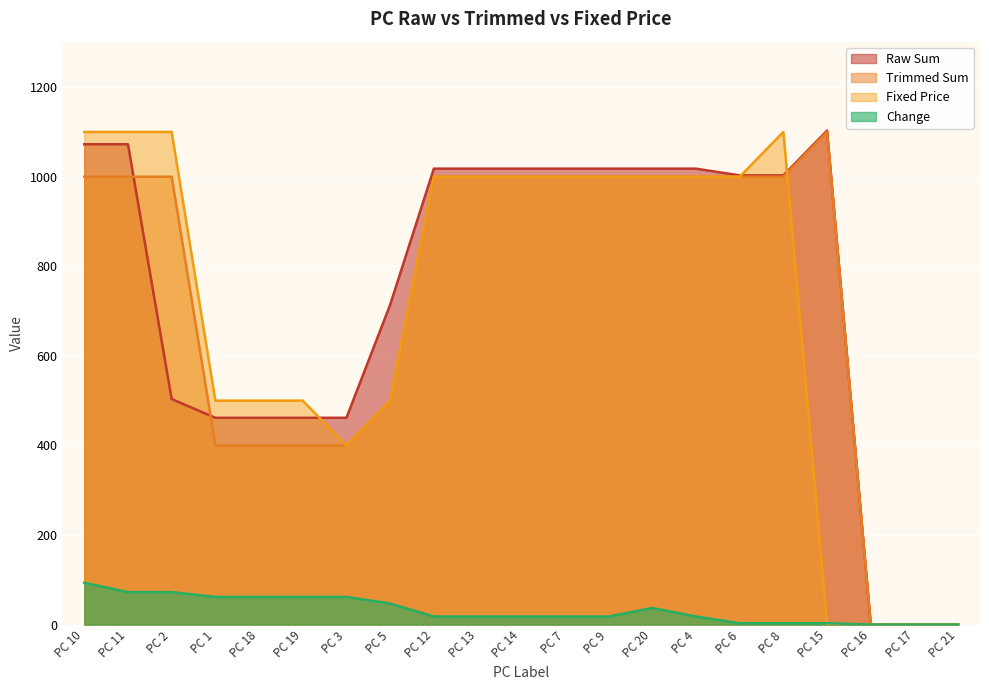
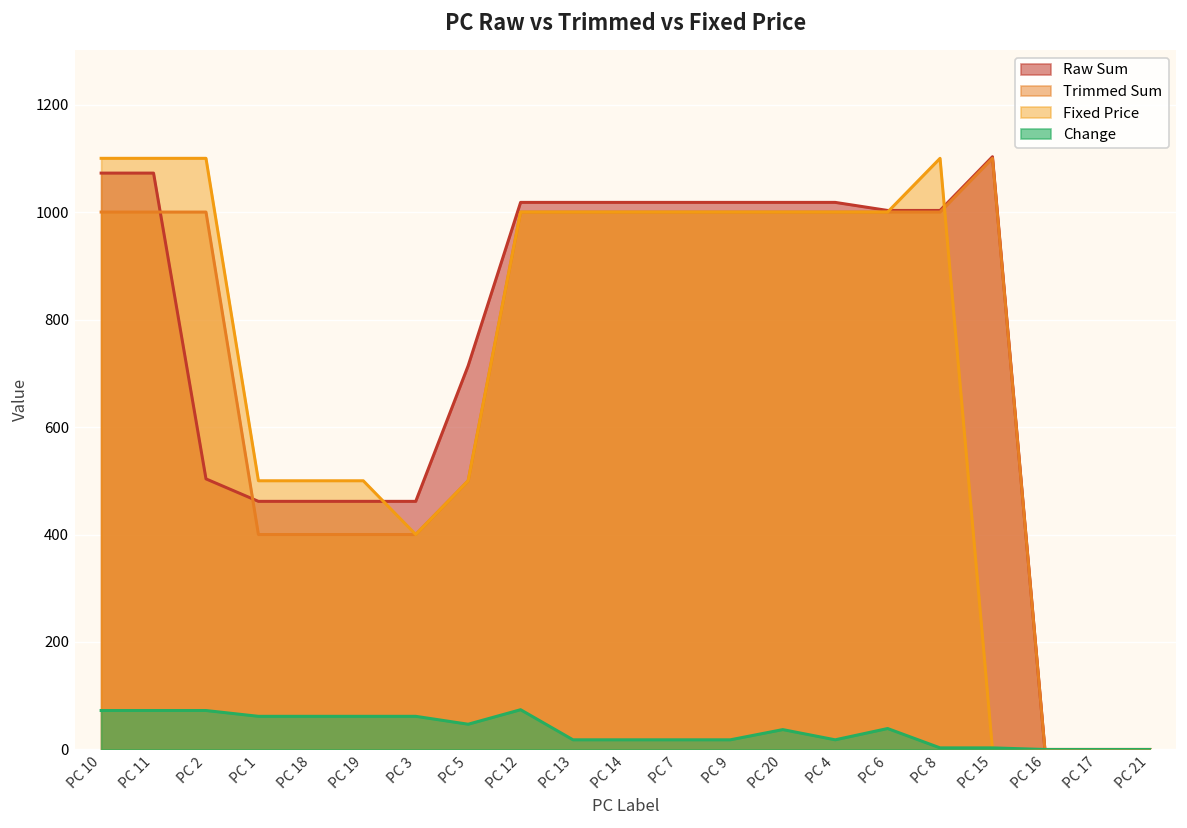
Change, PC 10: 90 -> 70
Change, PC 12: 20 -> 70
Change, PC 6: 0 -> 40
